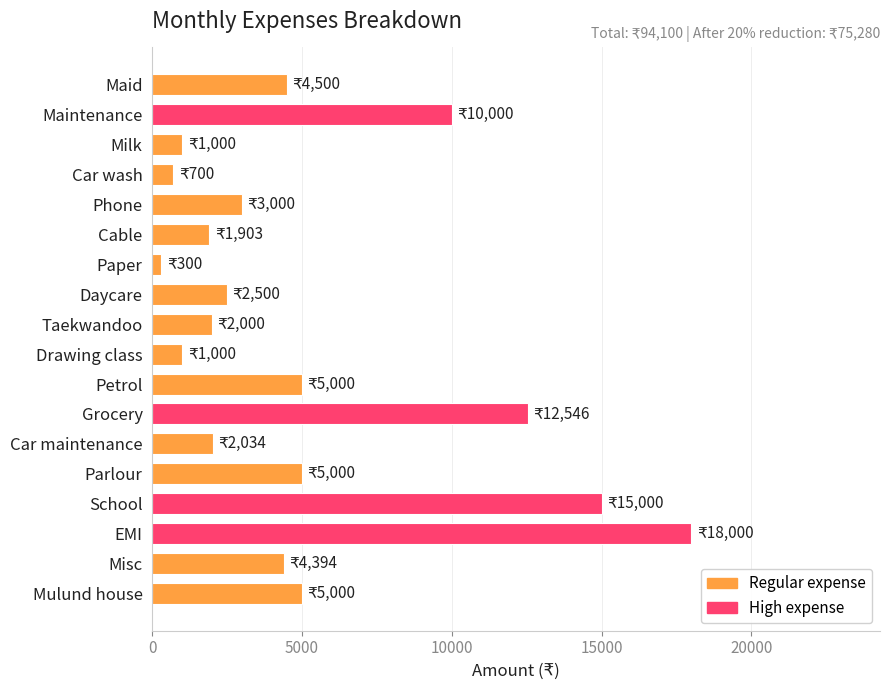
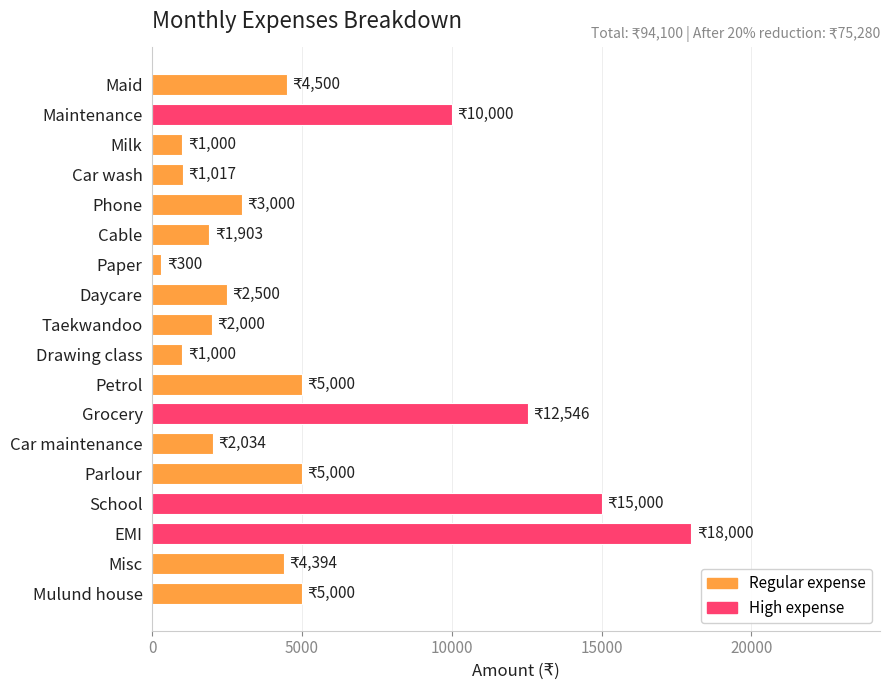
Car wash: 700 -> 1,017
